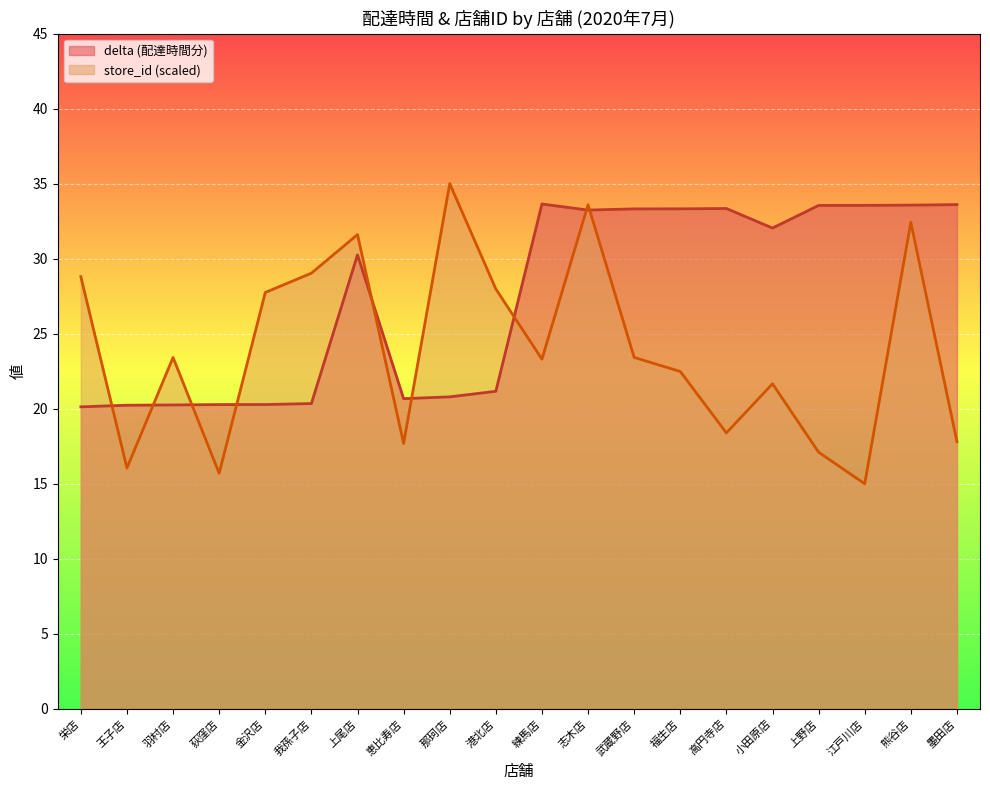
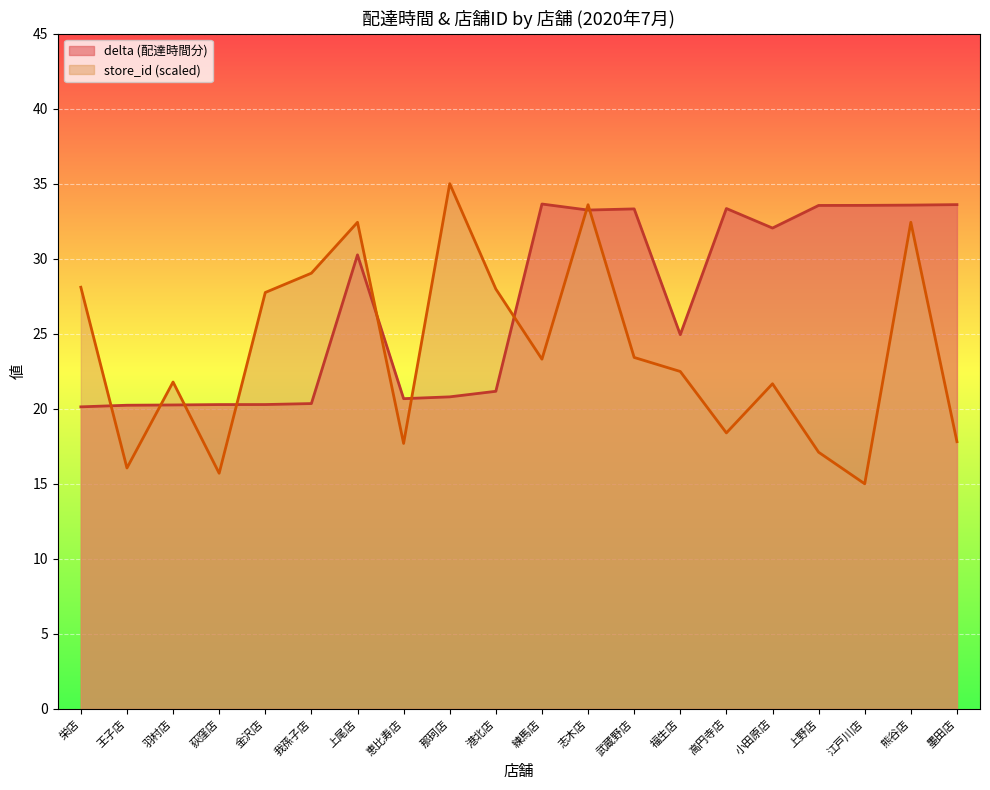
store_id (scaled), 栄店: 28.8 -> 28.1
store_id (scaled), 羽村店: 23.4 -> 21.8
store_id (scaled), 上尾店: 31.6 -> 32.4
delta (配達時間分), 福生店: 33.3 -> 24.9
